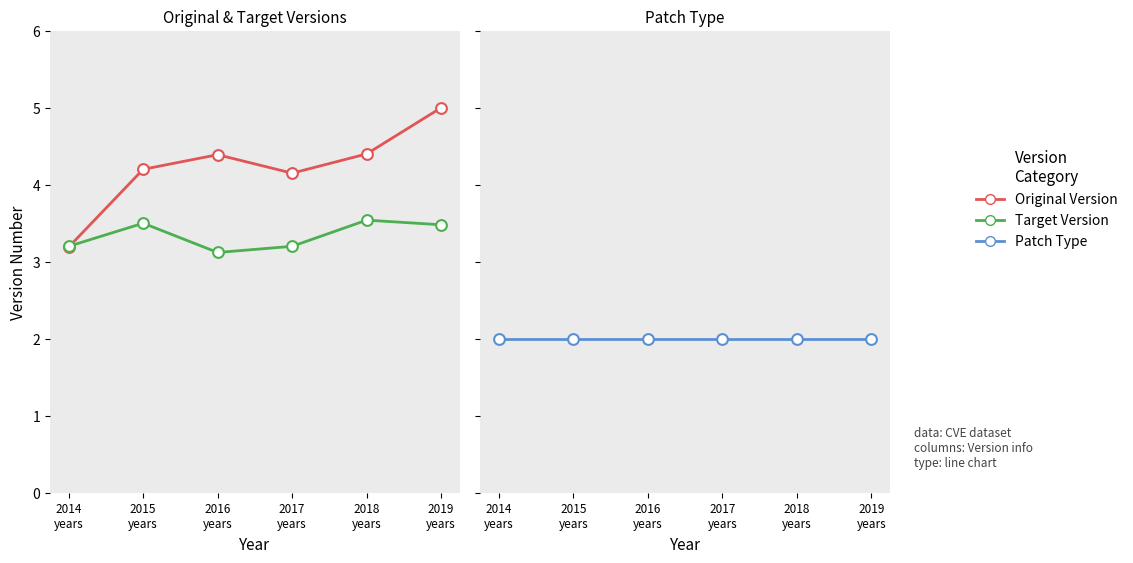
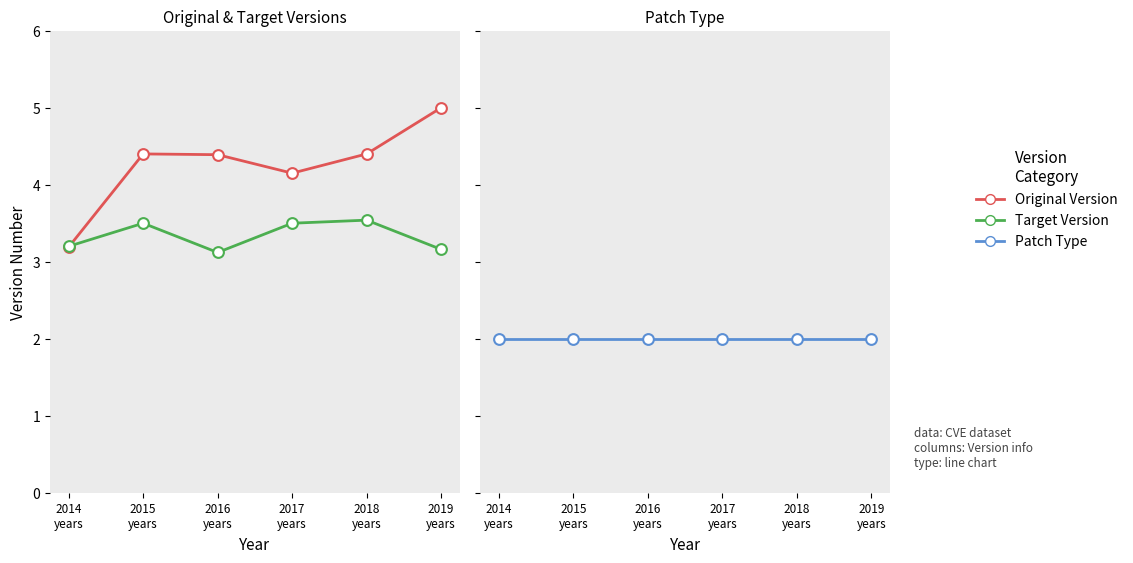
Original & Target Versions, Original Version, 2015 years: 4.2 -> 4.4
Original & Target Versions, Target Version, 2017 years: 3.2 -> 3.5
Original & Target Versions, Target Version, 2019 years: 3.5 -> 3.2
